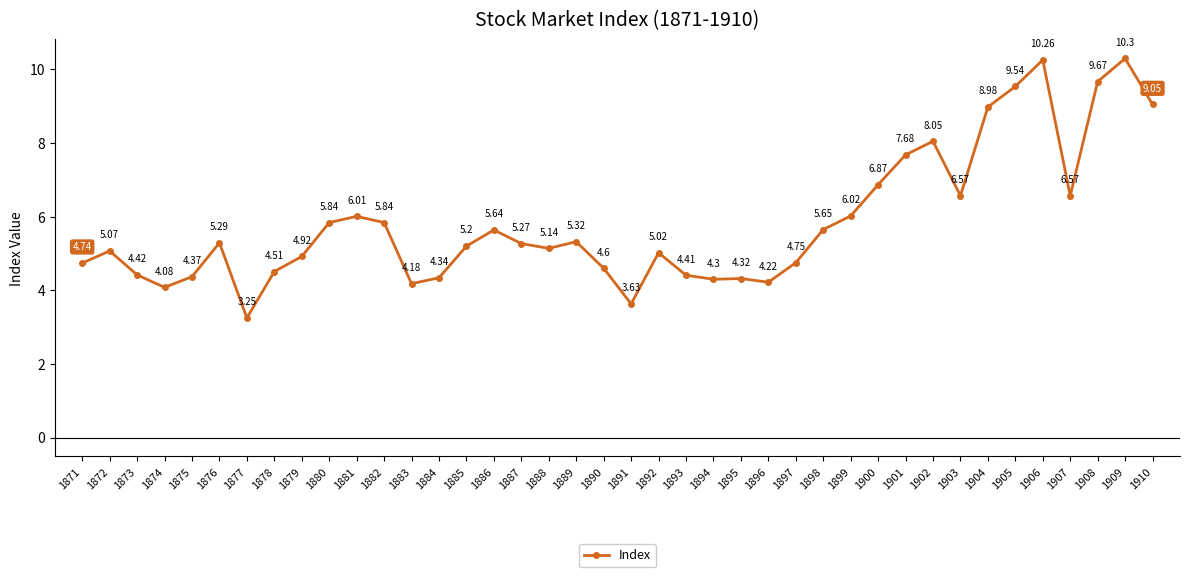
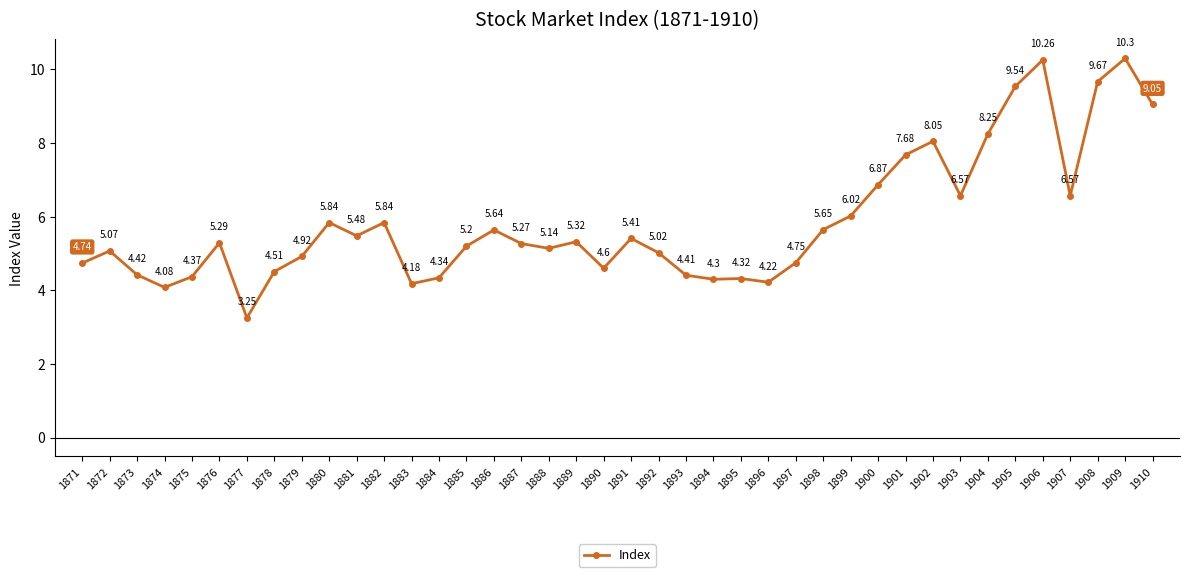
1881: 6.01 -> 5.48
1891: 3.63 -> 5.41
1904: 8.98 -> 8.25
